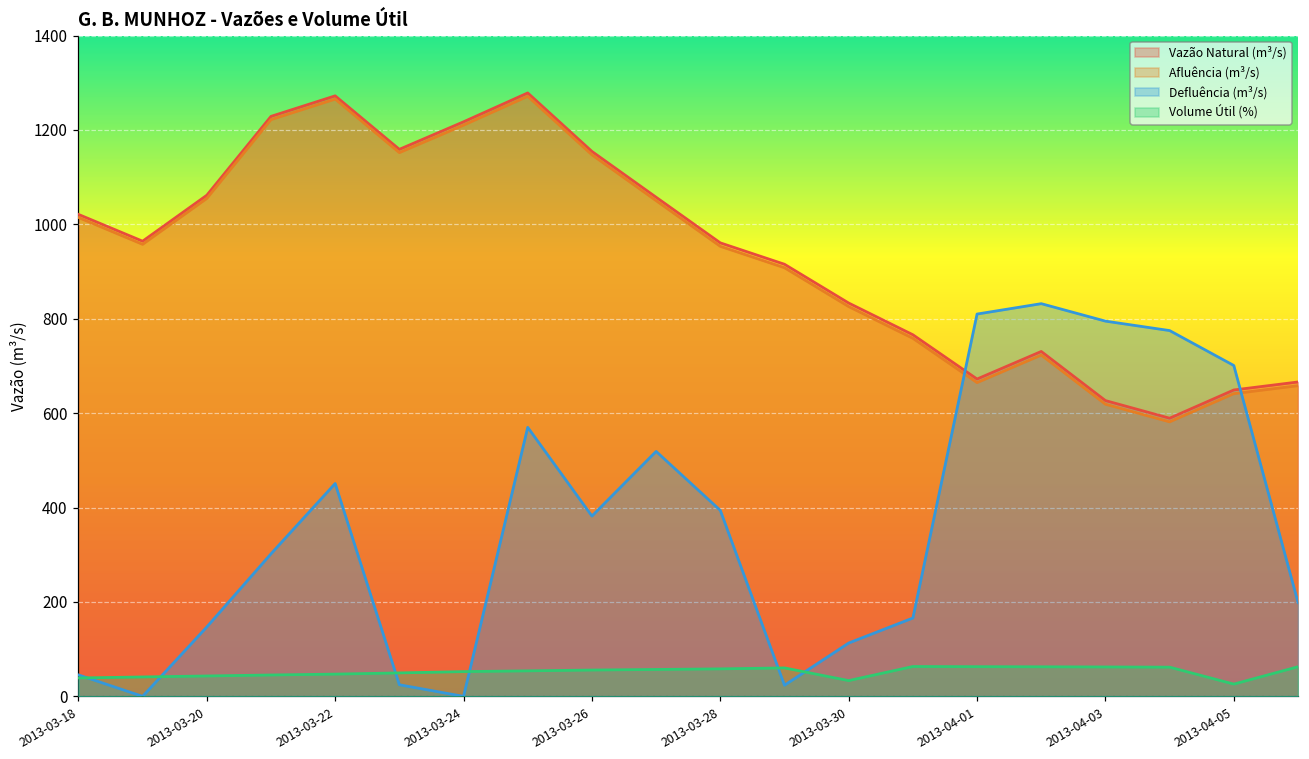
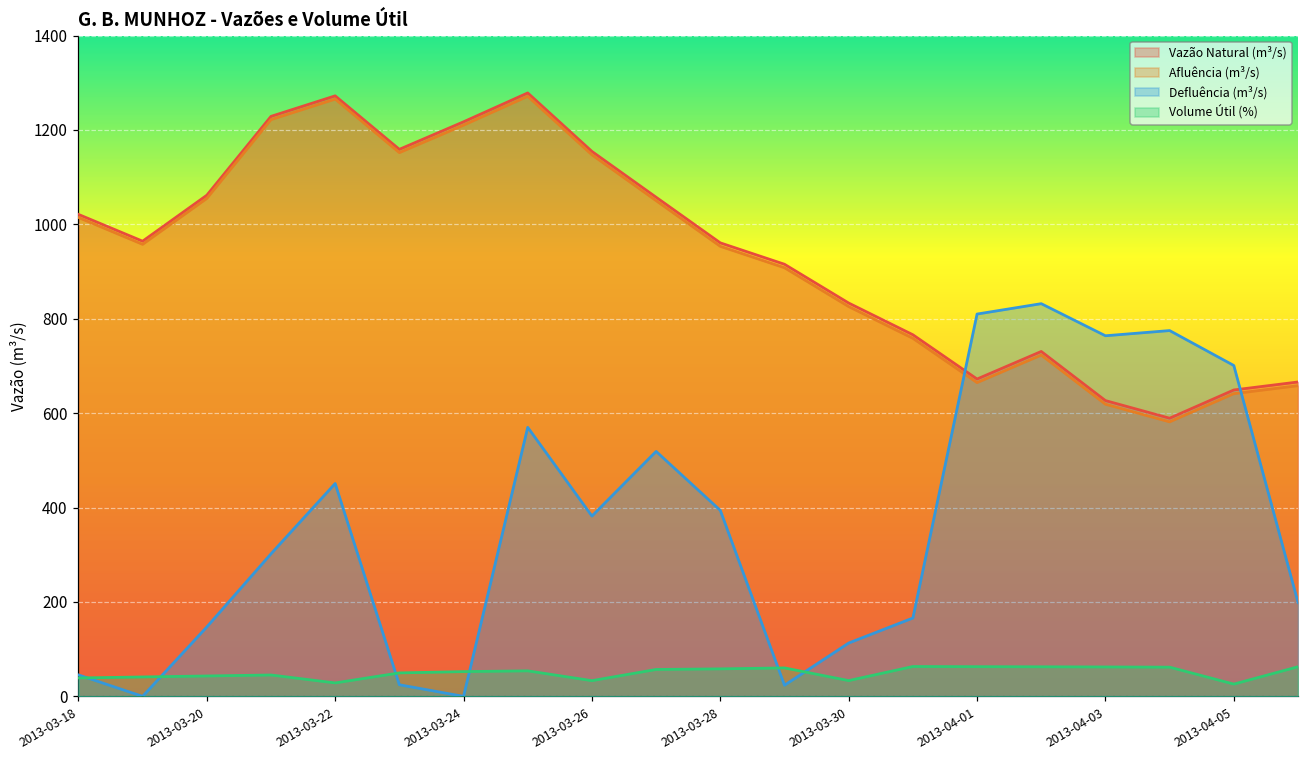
Volume Útil (%), 2013-03-22: 50 -> 30
Volume Útil (%), 2013-03-26: 60 -> 30
Defluência (m³/s), 2013-04-03: 800 -> 760
